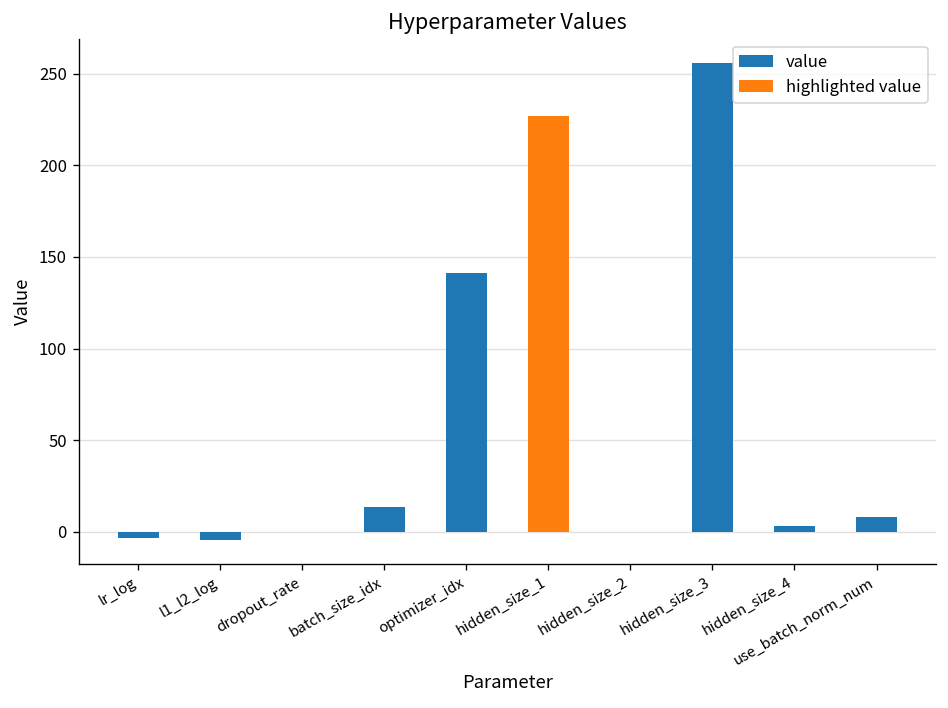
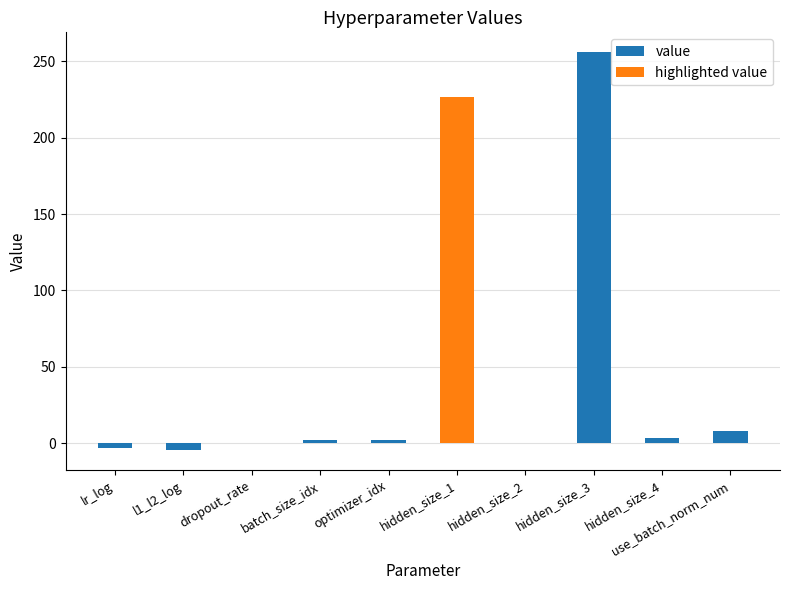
value, batch_size_idx: 14 -> 2
value, optimizer_idx: 141 -> 2
